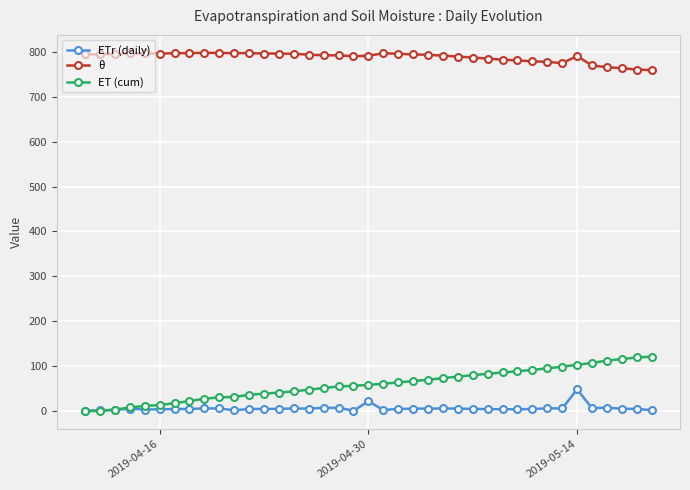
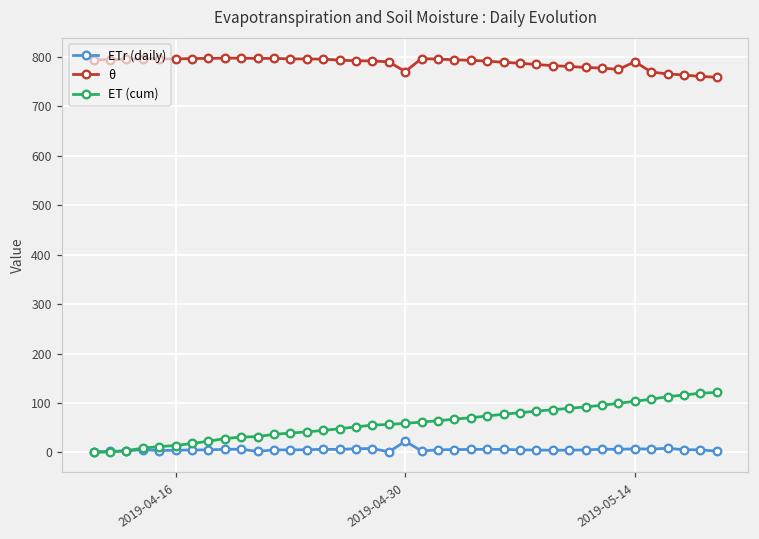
θ, 2019-04-30: 790 -> 770
ETr (daily), 2019-05-14: 50 -> 10
